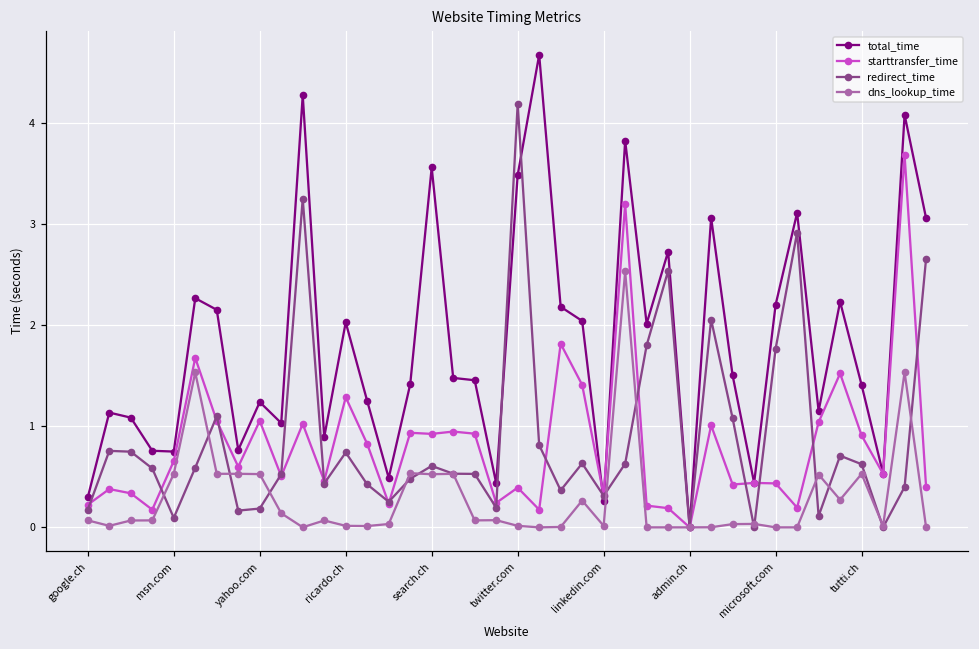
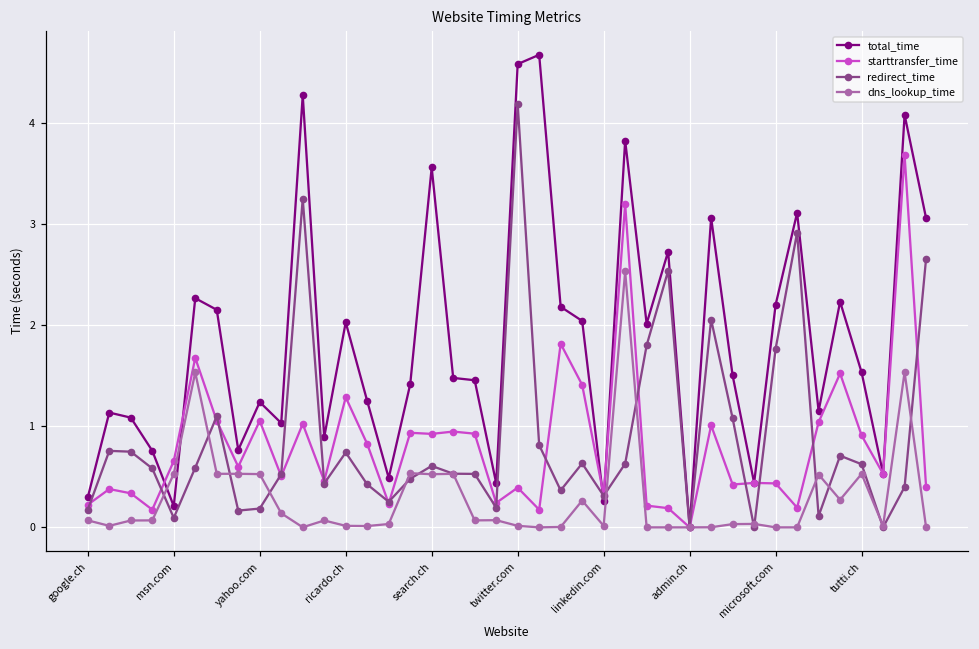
total_time, msn.com: 0.8 -> 0.2
total_time, twitter.com: 3.5 -> 4.6
total_time, tutti.ch: 1.4 -> 1.5
